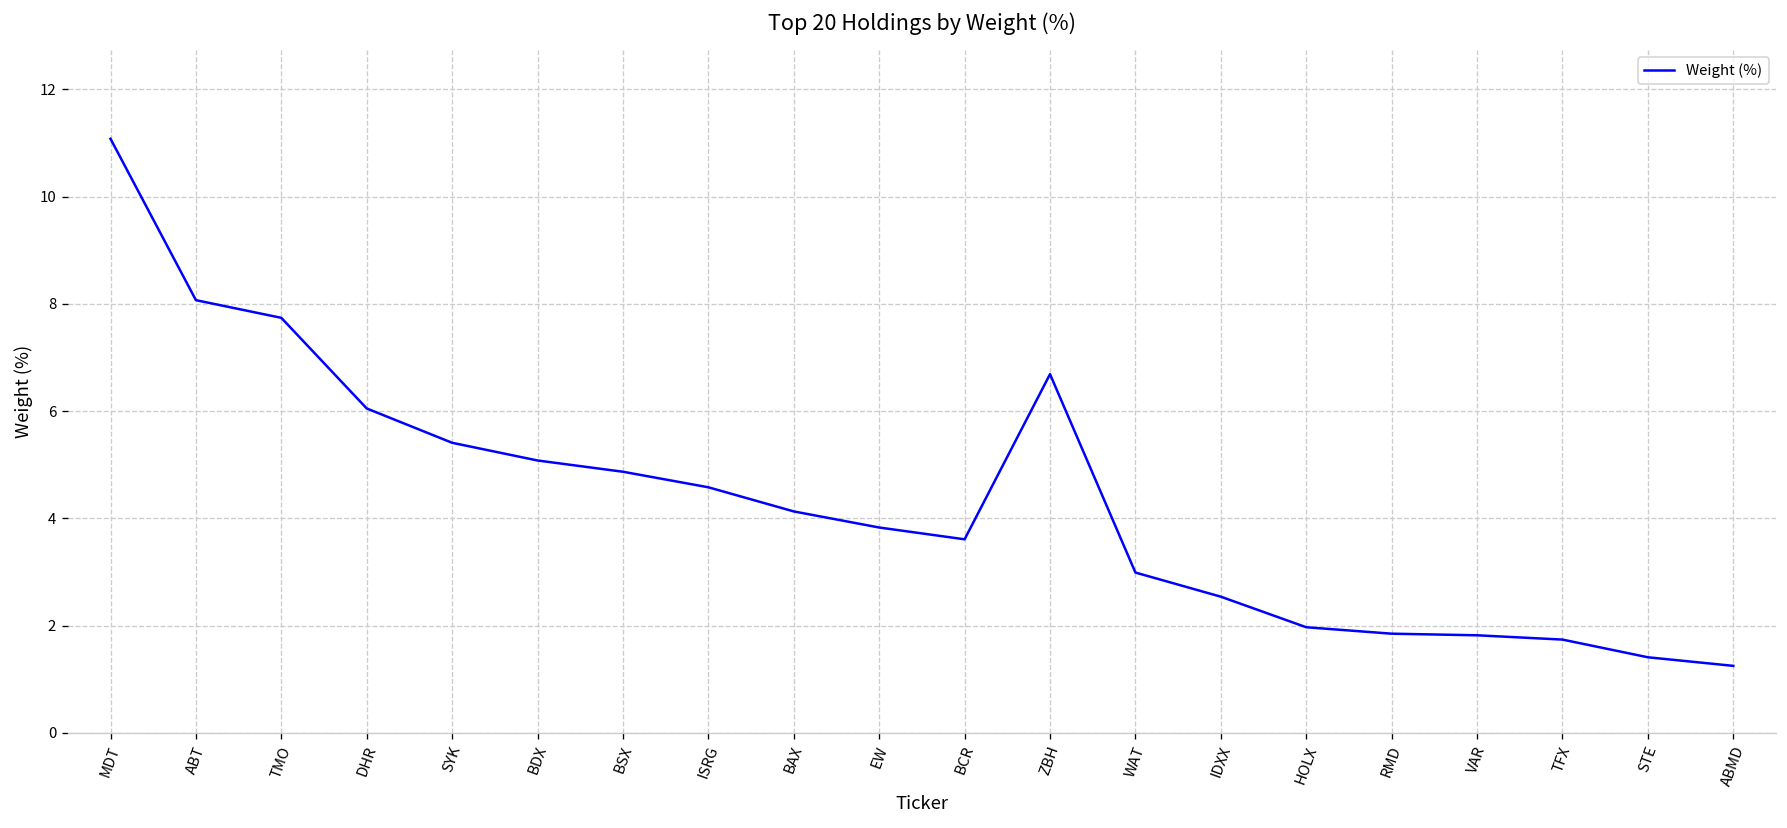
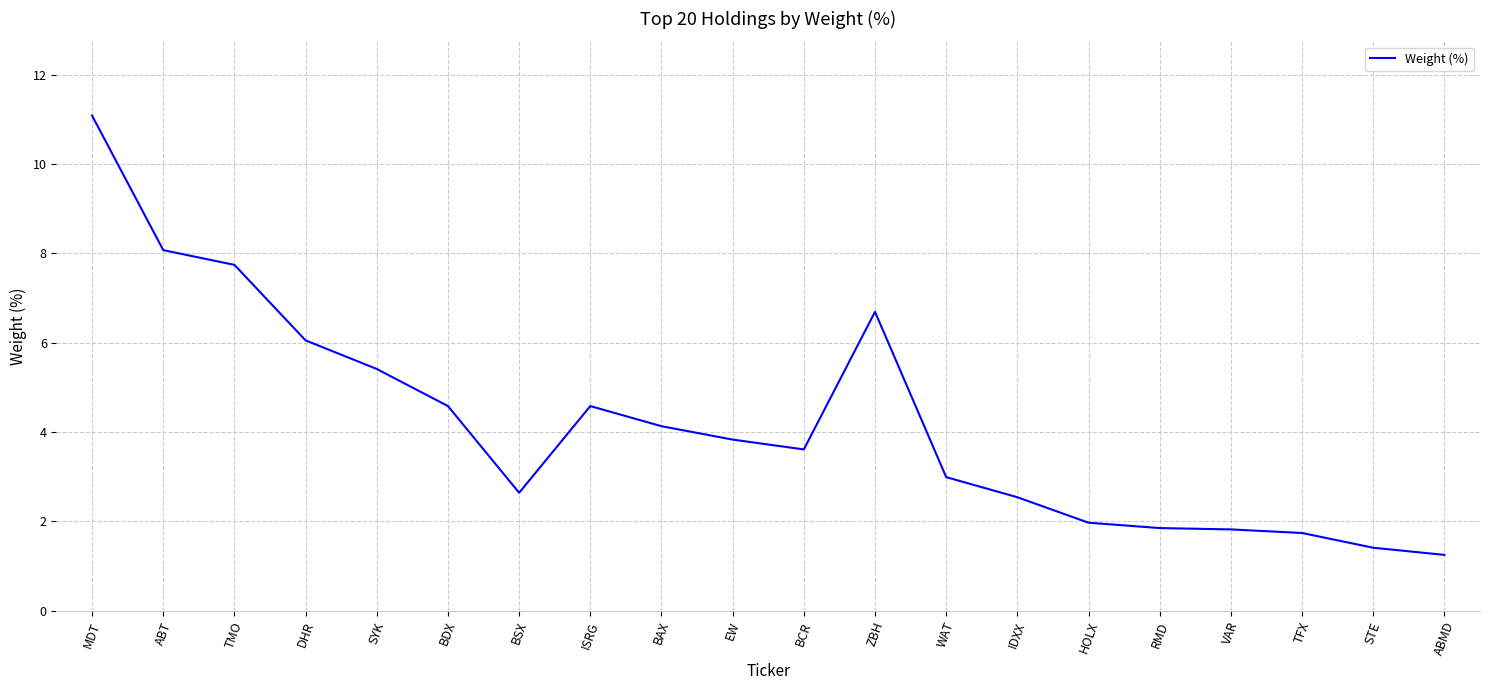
BDX: 5.1 -> 4.6
BSX: 4.9 -> 2.6
